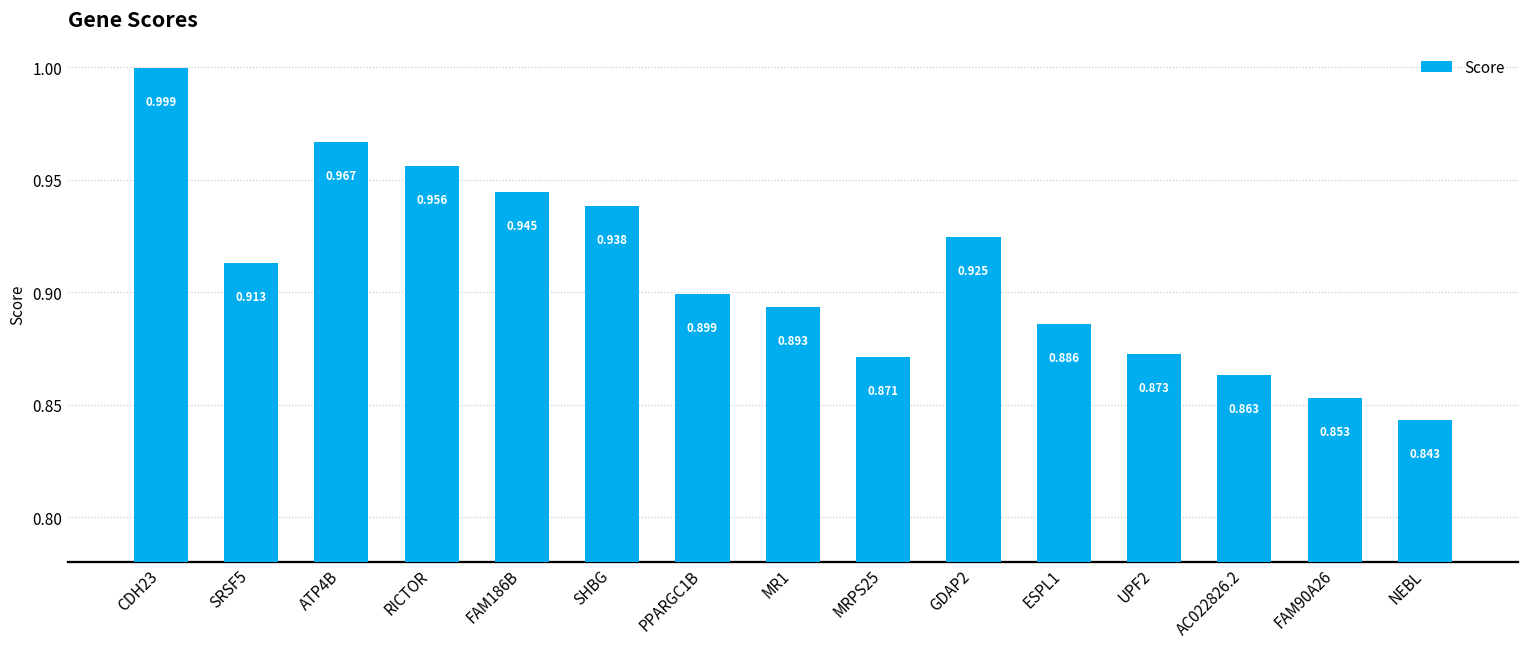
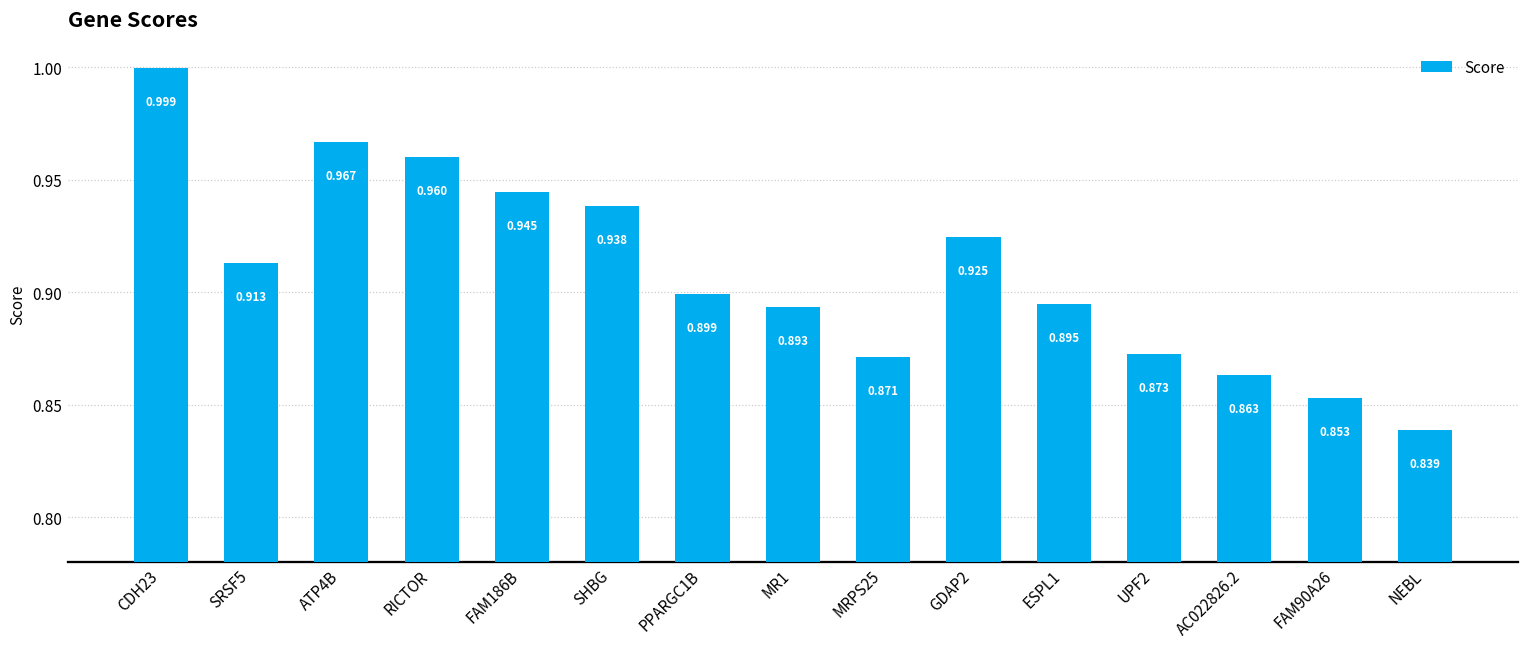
RICTOR: 0.956 -> 0.960
ESPL1: 0.886 -> 0.895
NEBL: 0.843 -> 0.839
